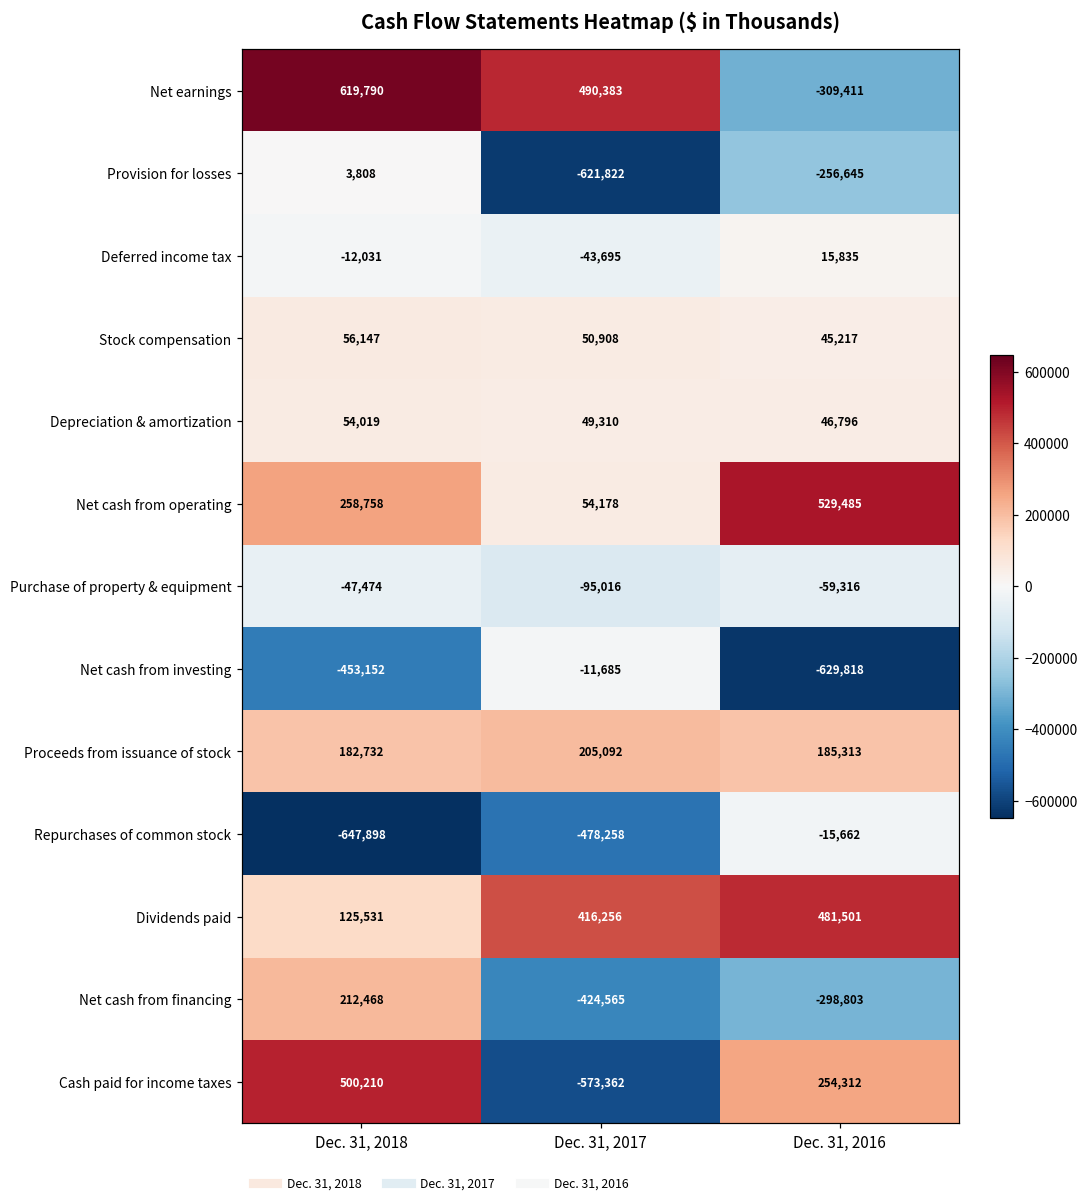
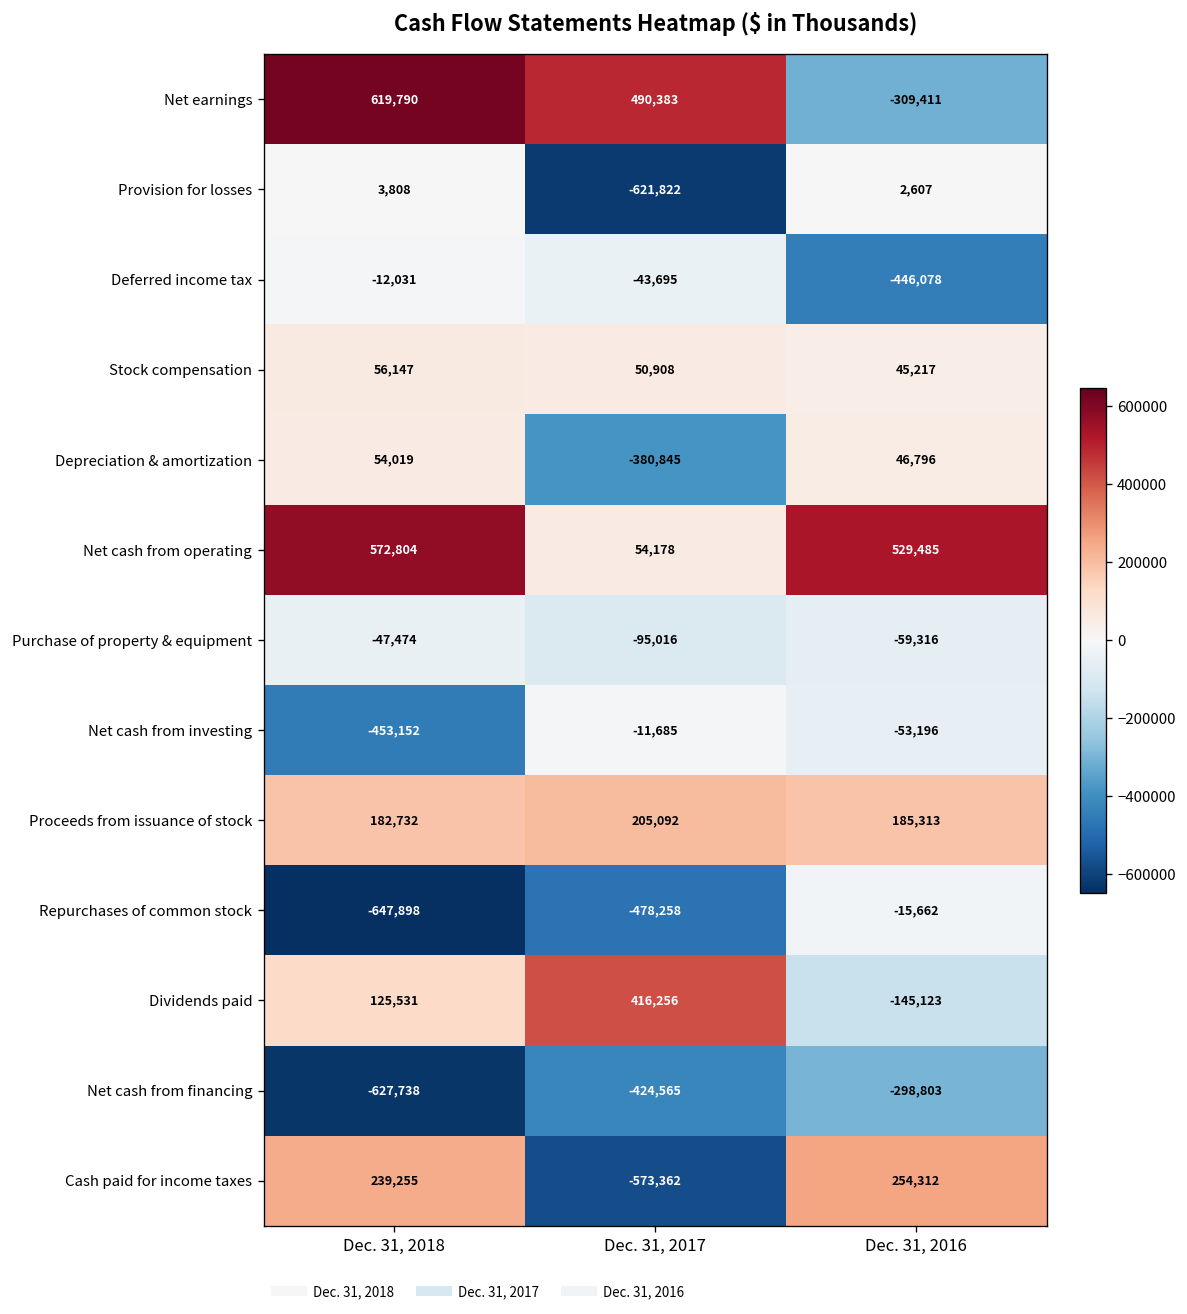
Provision for losses, Dec. 31, 2016: -256,645 -> 2,607
Deferred income tax, Dec. 31, 2016: 15,835 -> -446,078
Depreciation & amortization, Dec. 31, 2017: 49,310 -> -380,845
Net cash from operating, Dec. 31, 2018: 258,758 -> 572,804
Net cash from investing, Dec. 31, 2016: -629,818 -> -53,196
Dividends paid, Dec. 31, 2016: 481,501 -> -145,123
Net cash from financing, Dec. 31, 2018: 212,468 -> -627,738
Cash paid for income taxes, Dec. 31, 2018: 500,210 -> 239,255
